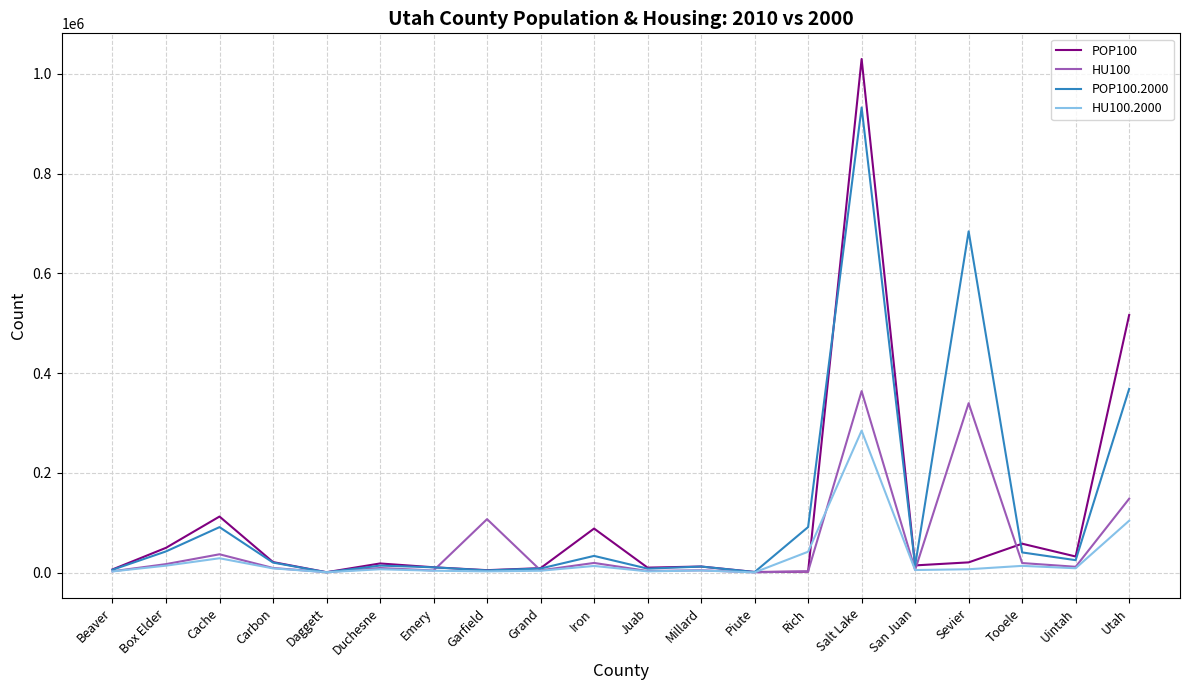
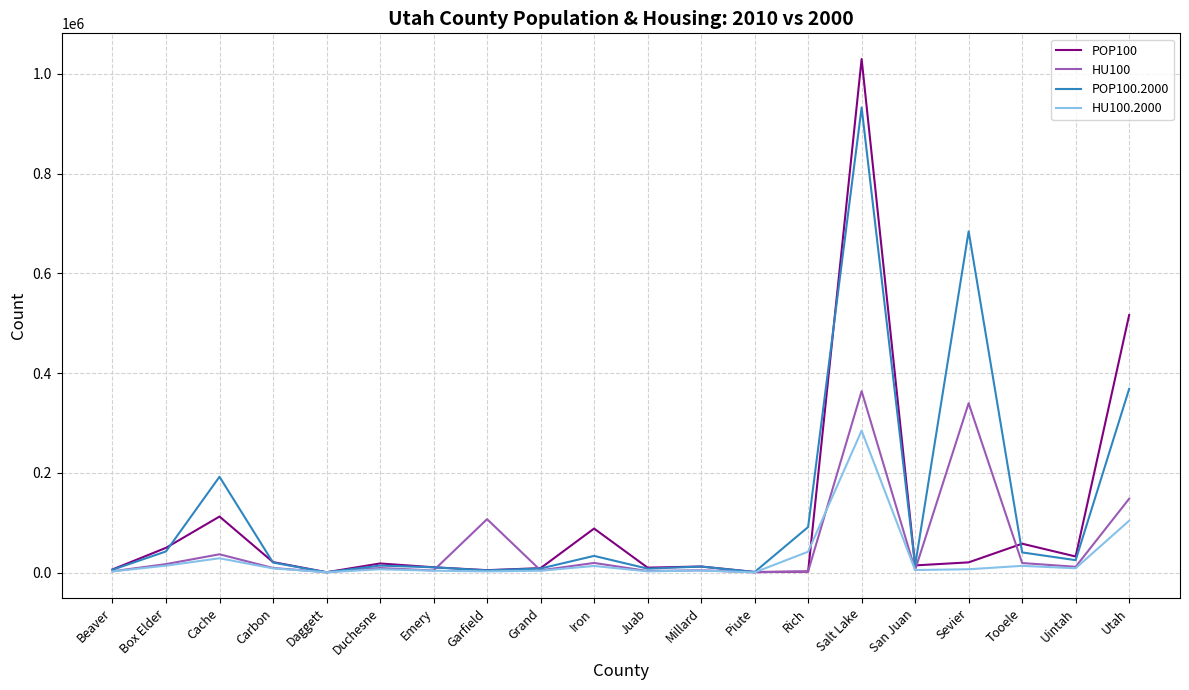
POP100.2000, Cache: 90000 -> 190000
